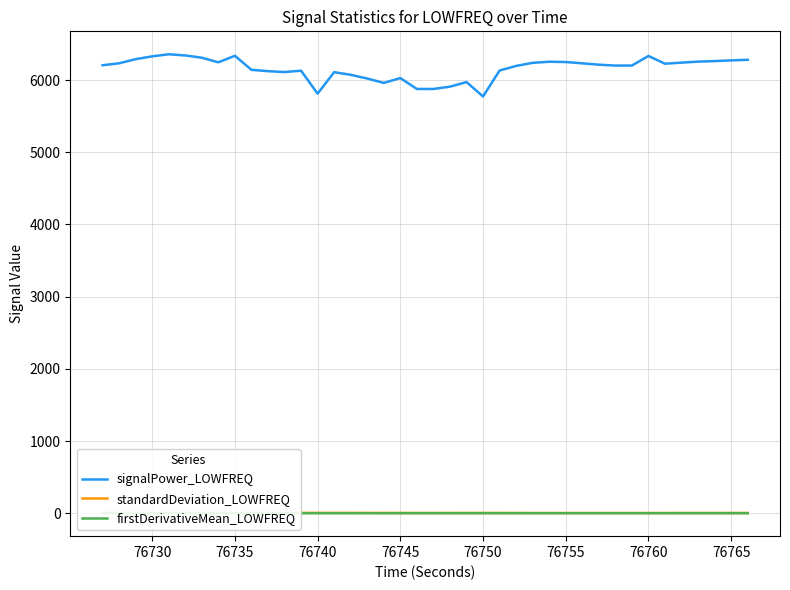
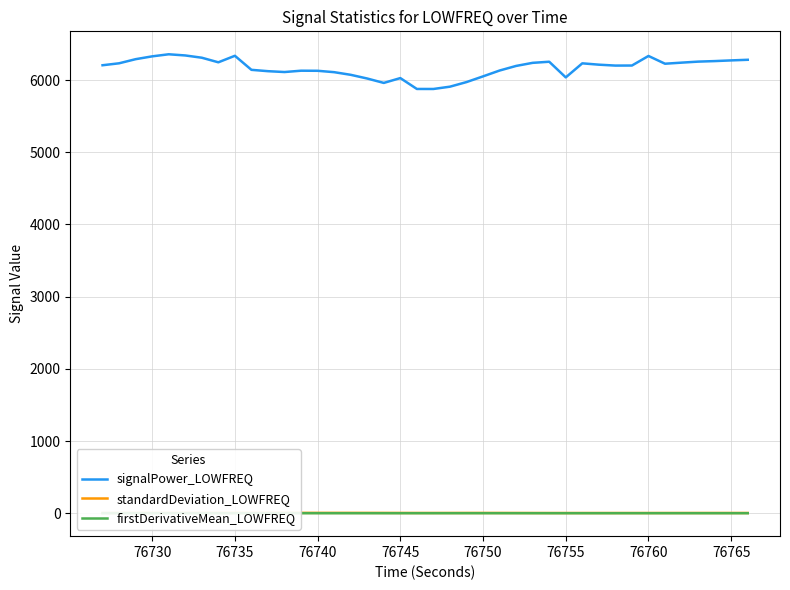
signalPower_LOWFREQ, 76740: 5800 -> 6100
signalPower_LOWFREQ, 76750: 5800 -> 6100
signalPower_LOWFREQ, 76755: 6300 -> 6000
